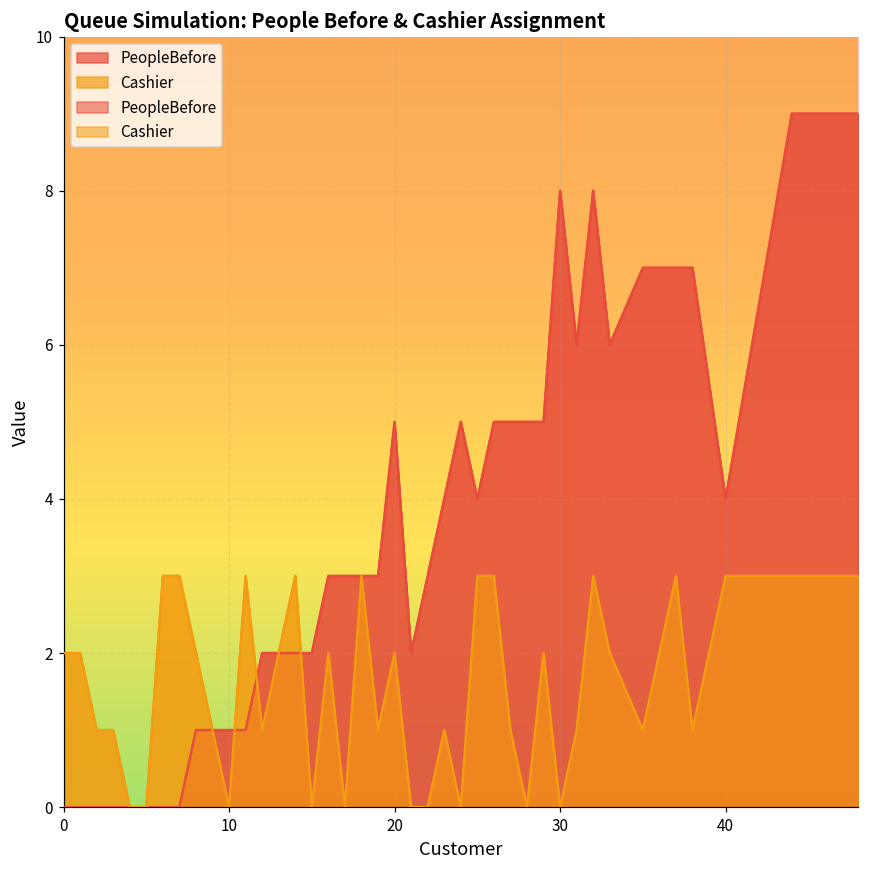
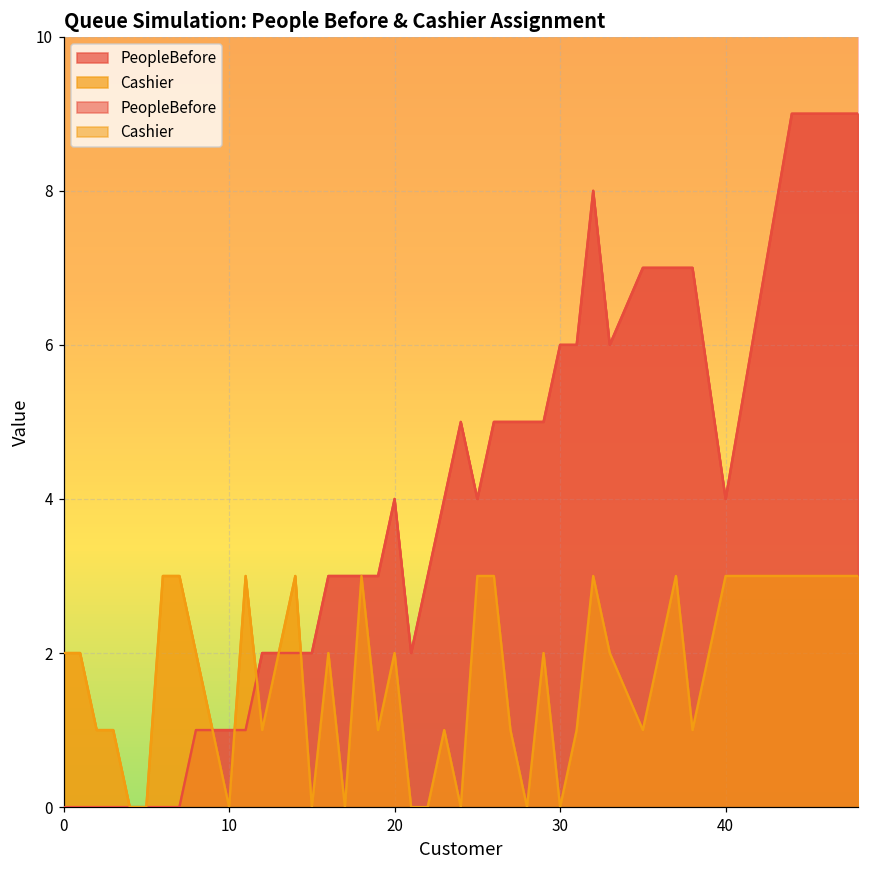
PeopleBefore, 20: 5 -> 4
PeopleBefore, 30: 8 -> 6
